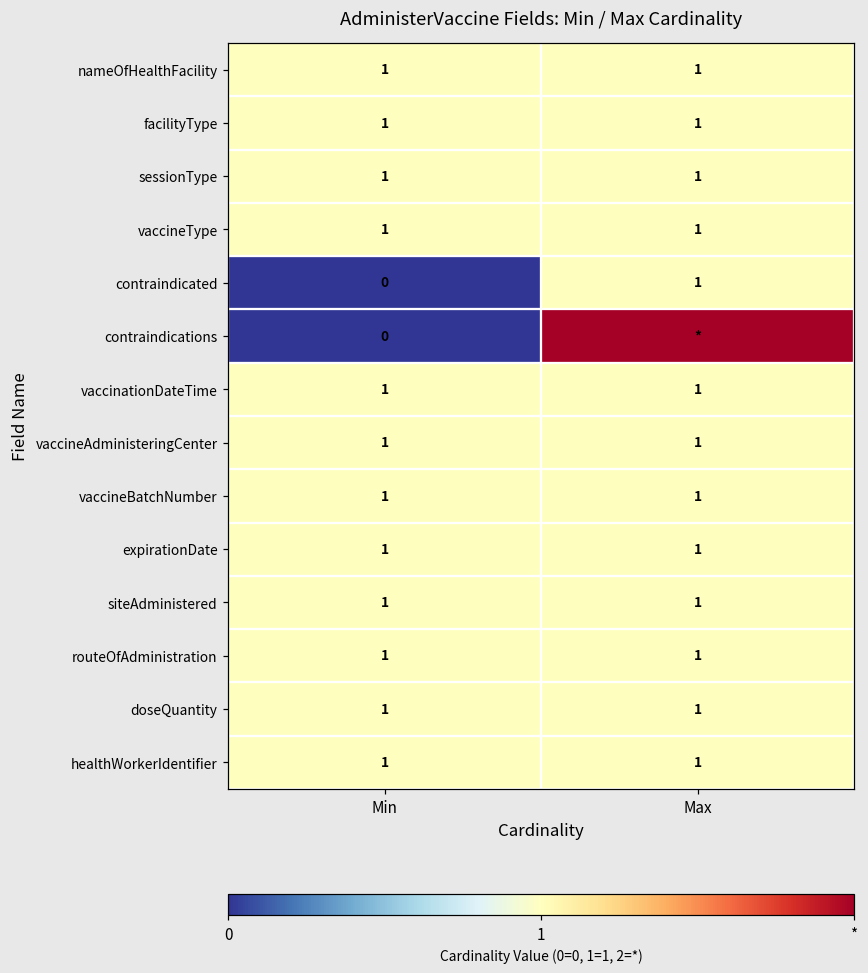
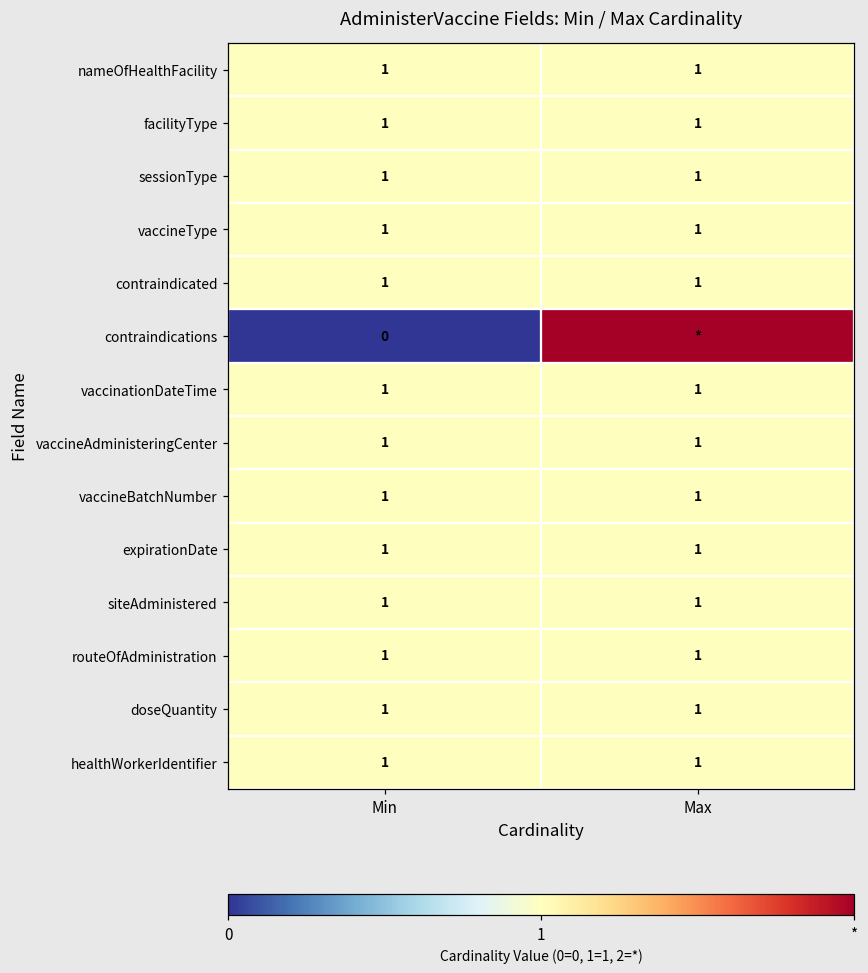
contraindicated, Min: 0 -> 1
